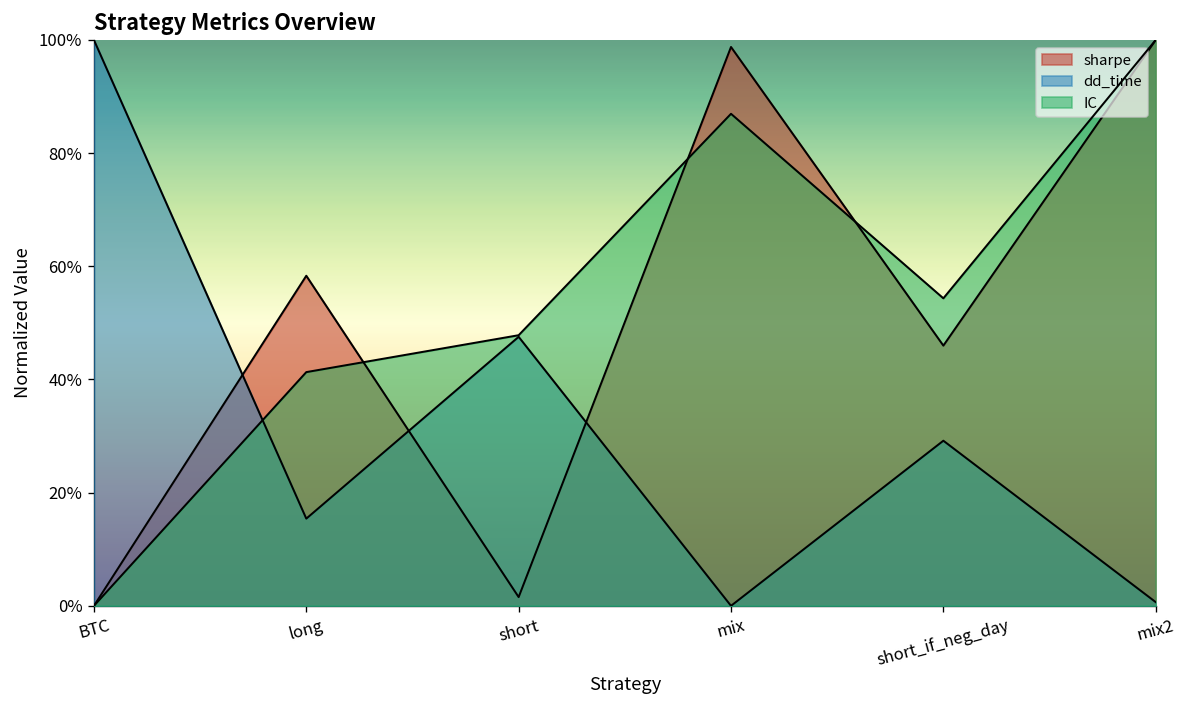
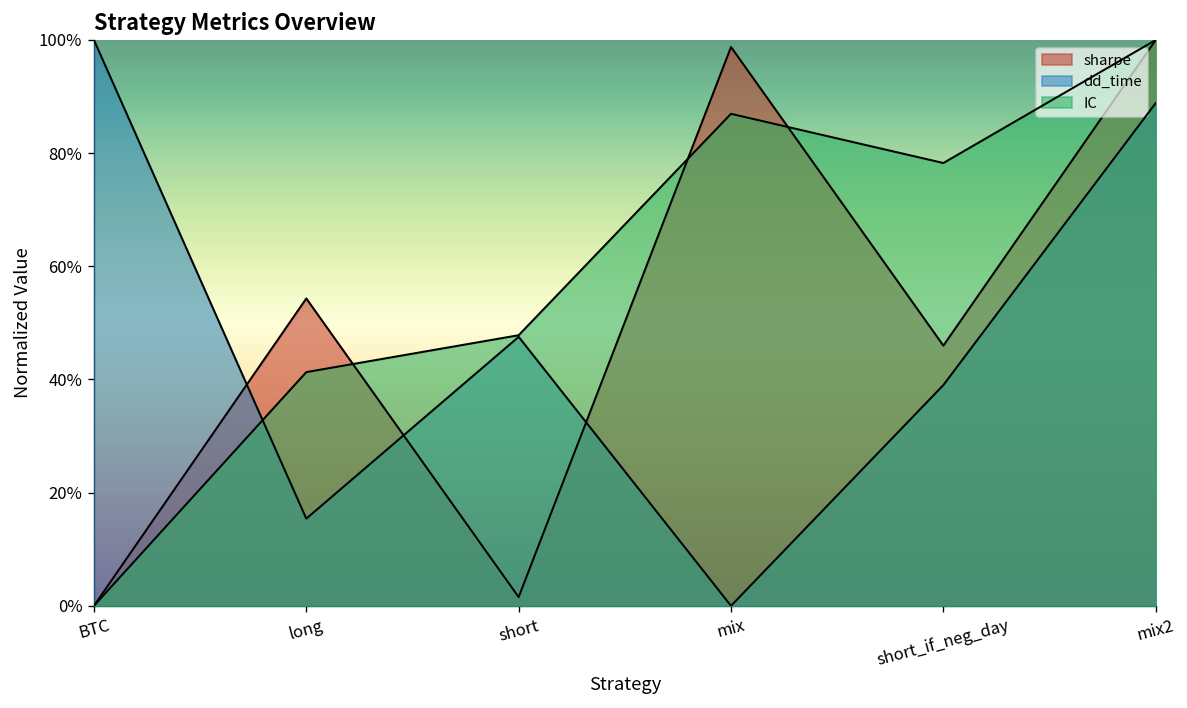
sharpe, long: 58% -> 54%
dd_time, short_if_neg_day: 29% -> 39%
IC, short_if_neg_day: 54% -> 78%
dd_time, mix2: 1% -> 89%
